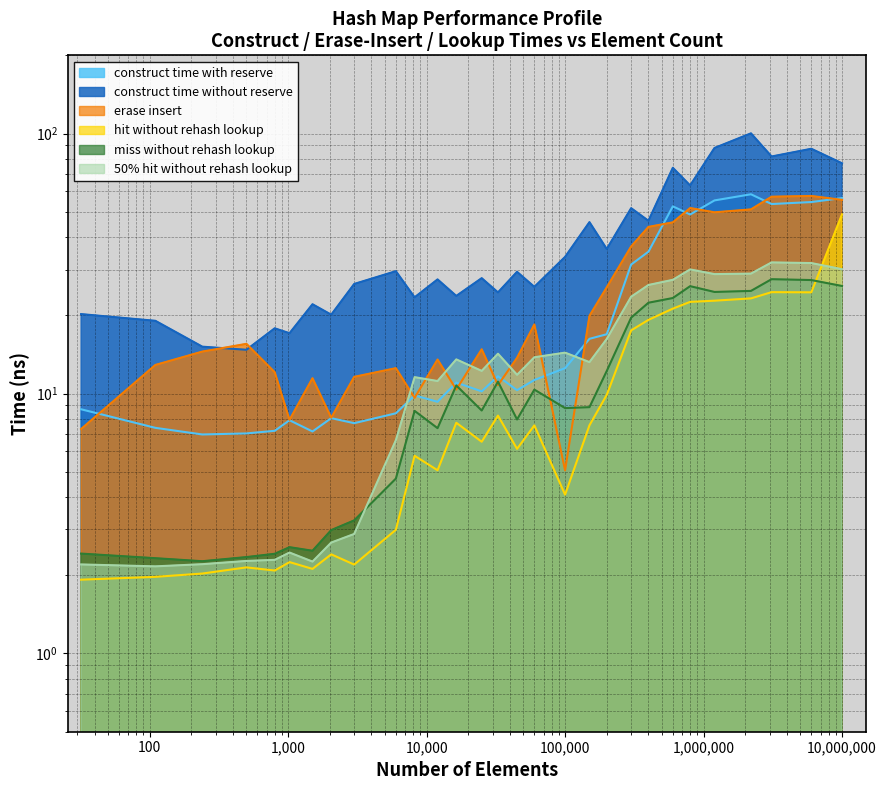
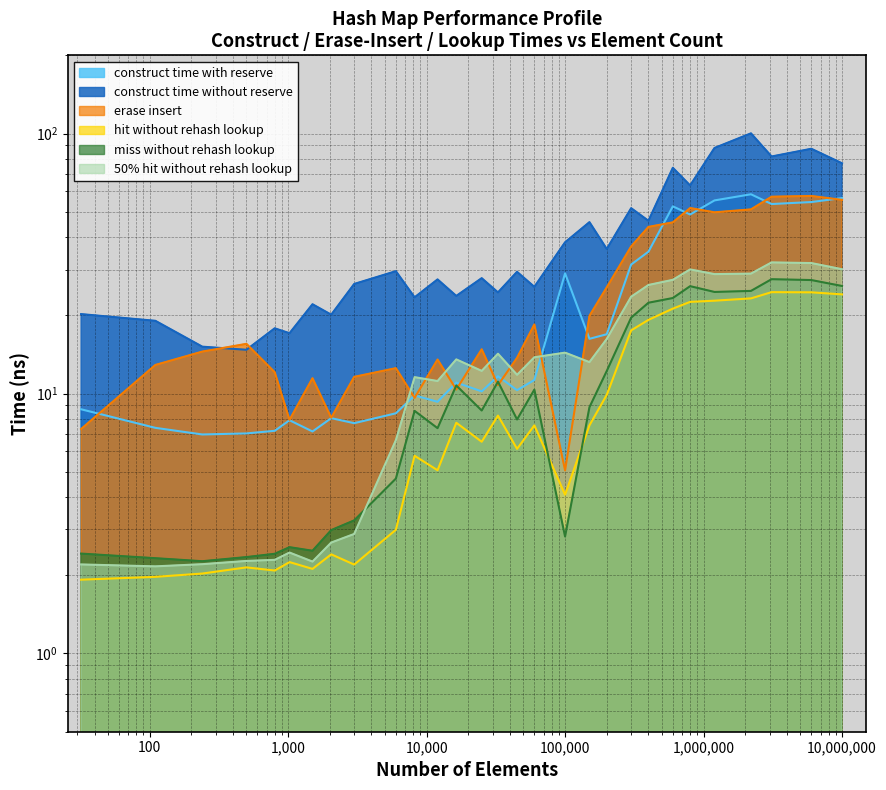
construct time with reserve, 100,000: 13 -> 29
construct time without reserve, 100,000: 34 -> 38
miss without rehash lookup, 100,000: 8.8 -> 2.8
hit without rehash lookup, 10,000,000: 49 -> 24
